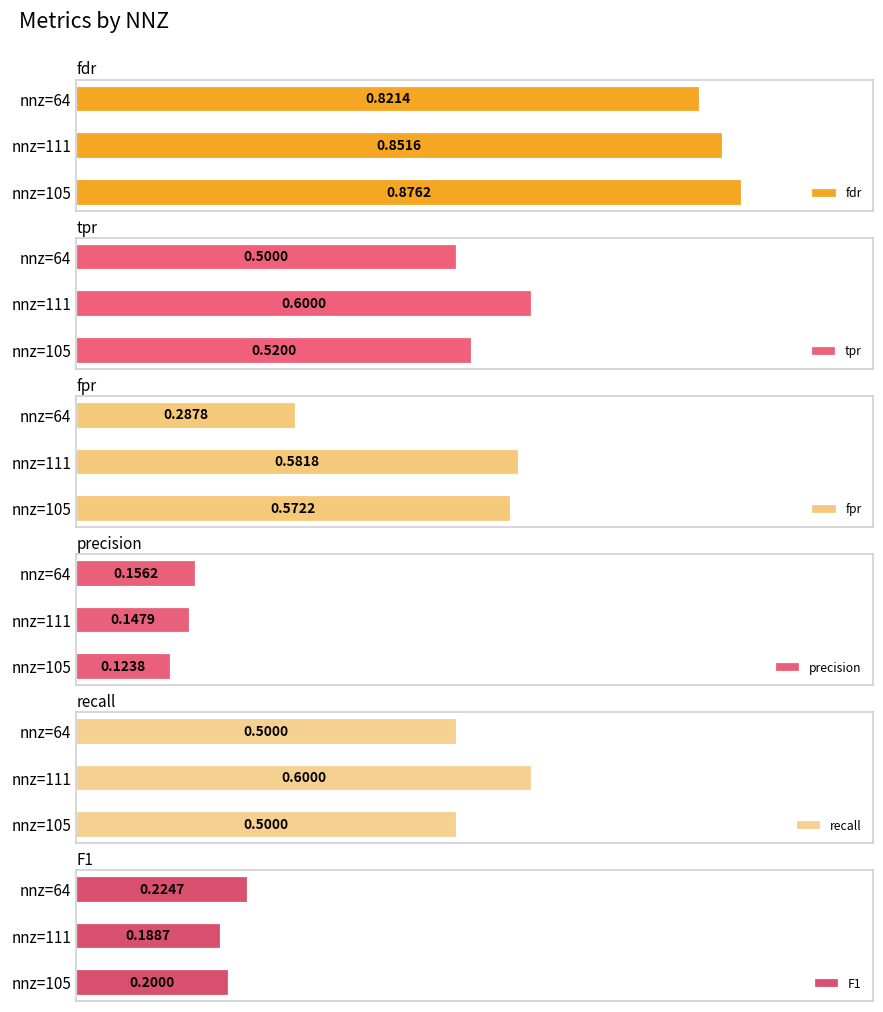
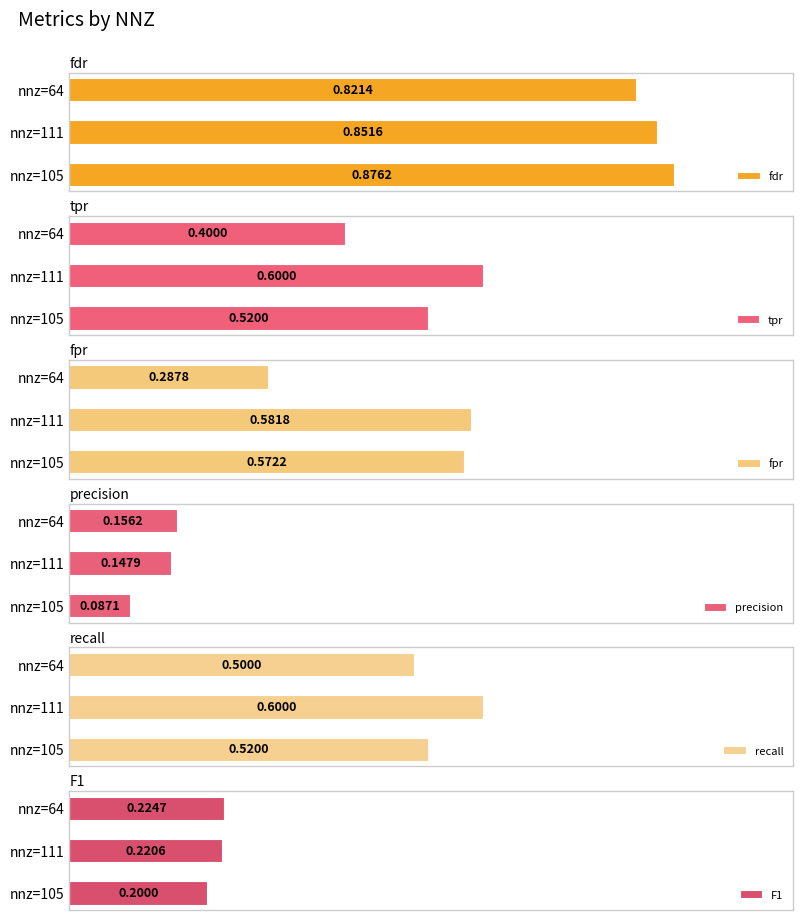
tpr, nnz=64: 0.5000 -> 0.4000
precision, nnz=105: 0.1238 -> 0.0871
recall, nnz=105: 0.5000 -> 0.5200
F1, nnz=111: 0.1887 -> 0.2206
